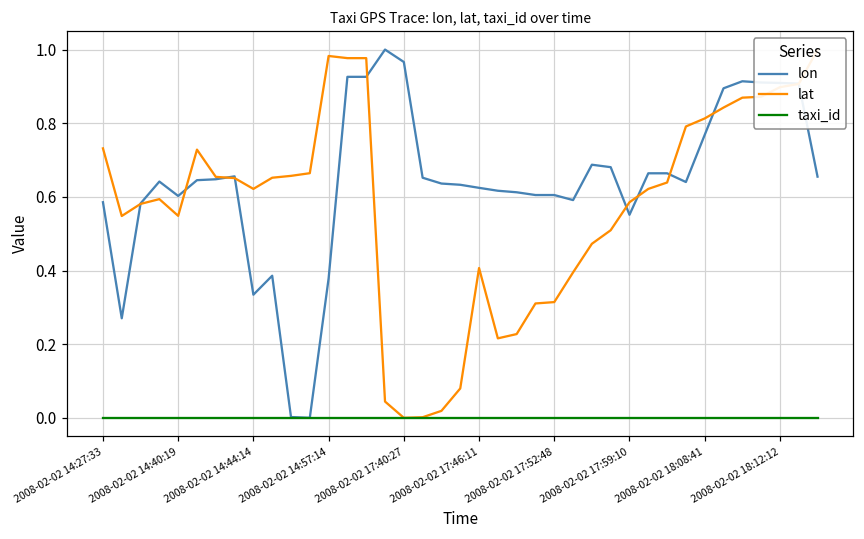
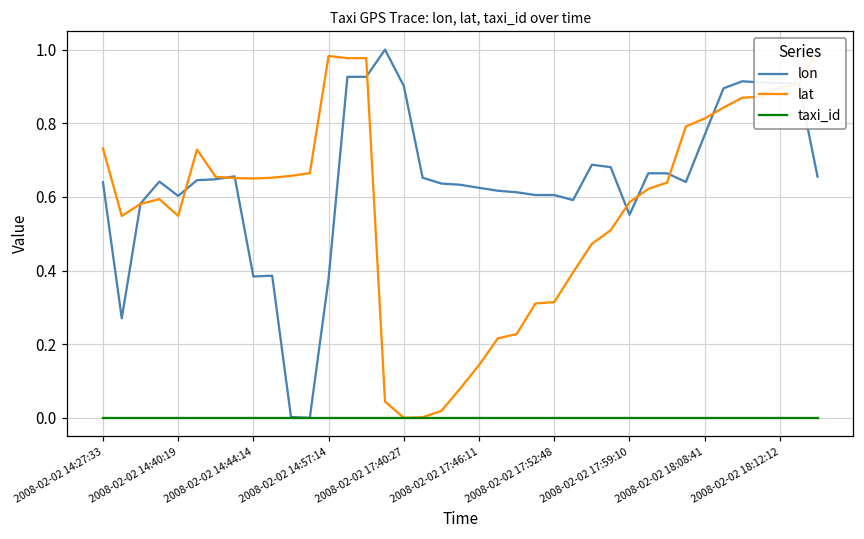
lon, 2008-02-02 14:27:33: 0.59 -> 0.64
lon, 2008-02-02 14:44:14: 0.33 -> 0.38
lat, 2008-02-02 14:44:14: 0.62 -> 0.65
lon, 2008-02-02 17:40:27: 0.97 -> 0.90
lat, 2008-02-02 17:46:11: 0.41 -> 0.14
